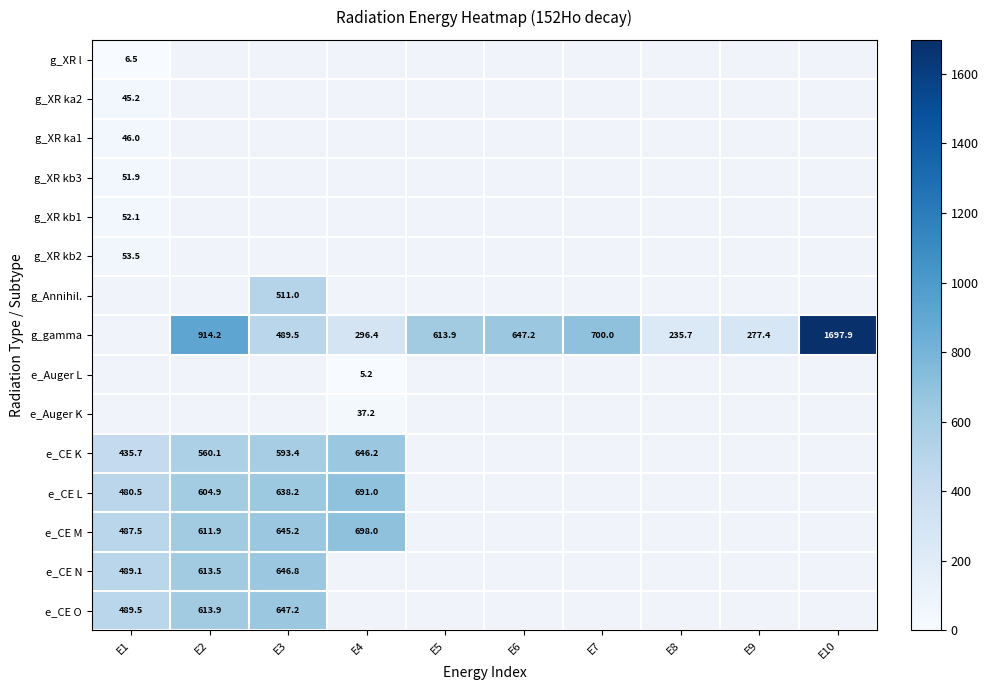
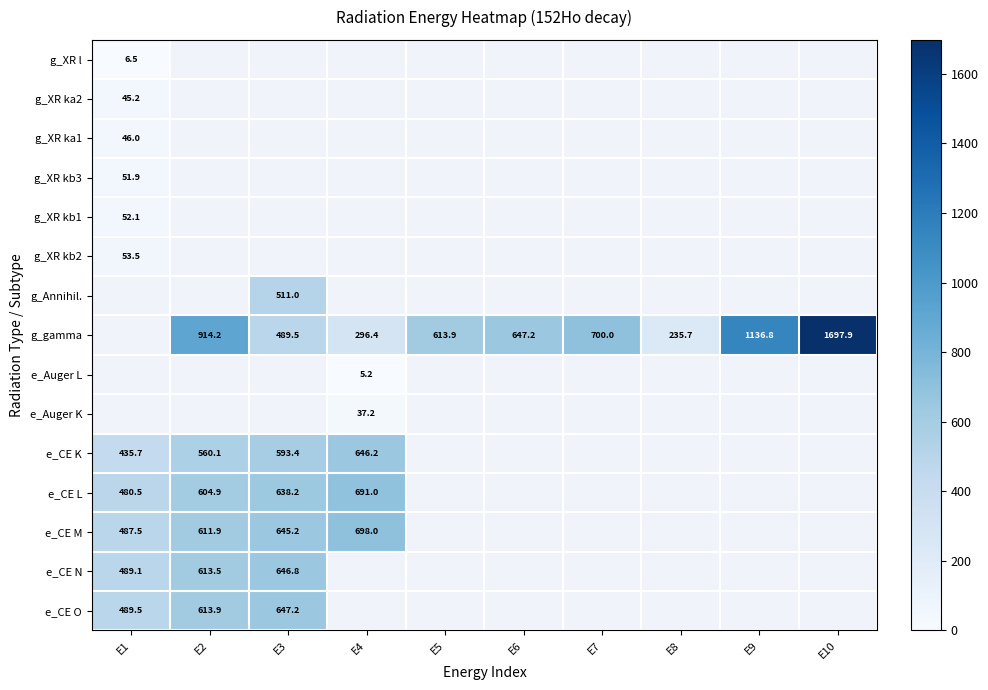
g_gamma, E9: 277.4 -> 1136.8
